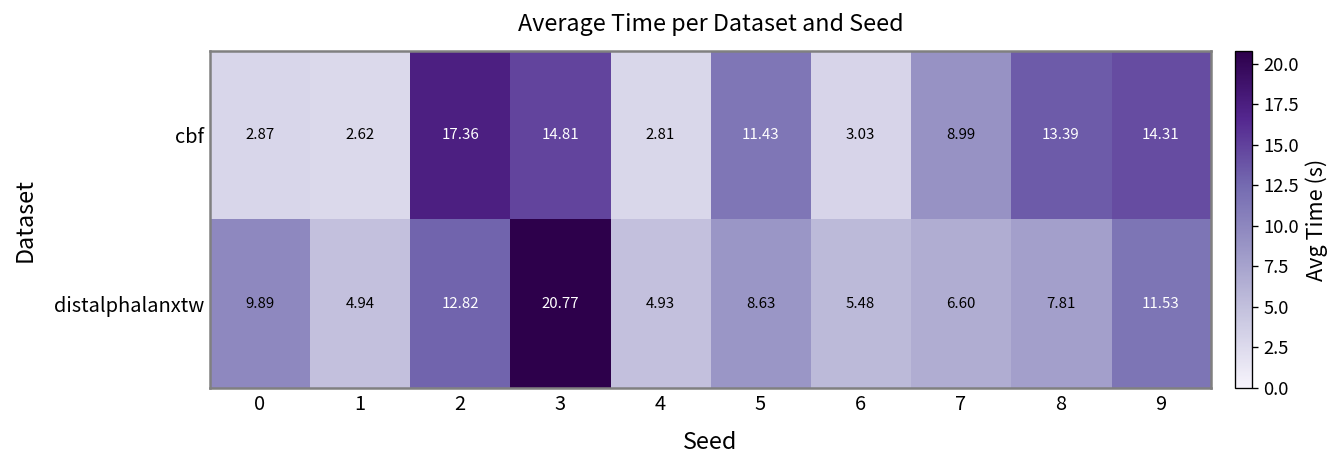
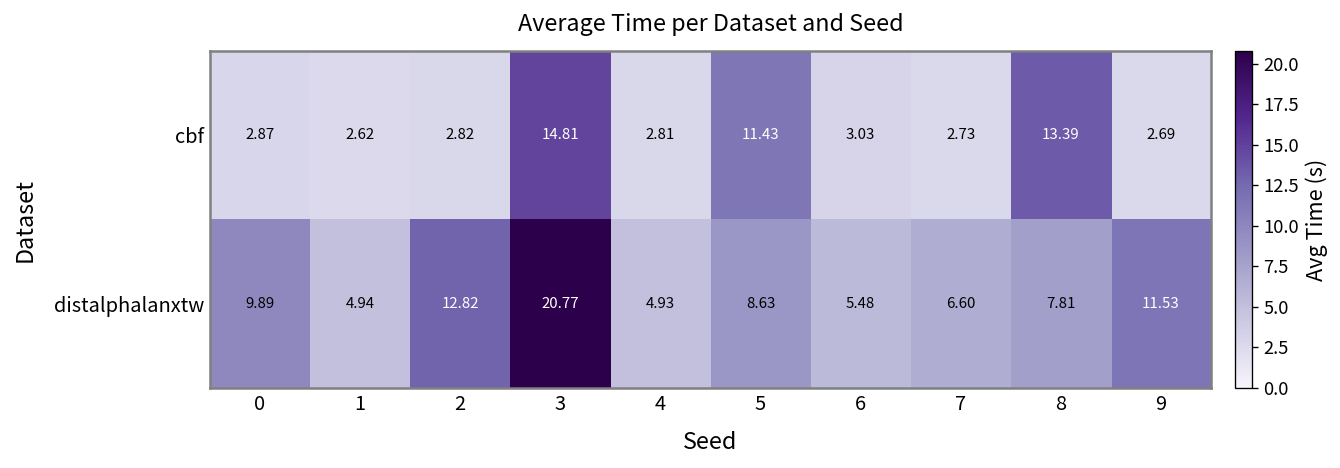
cbf, 2: 17.36 -> 2.82
cbf, 7: 8.99 -> 2.73
cbf, 9: 14.31 -> 2.69
